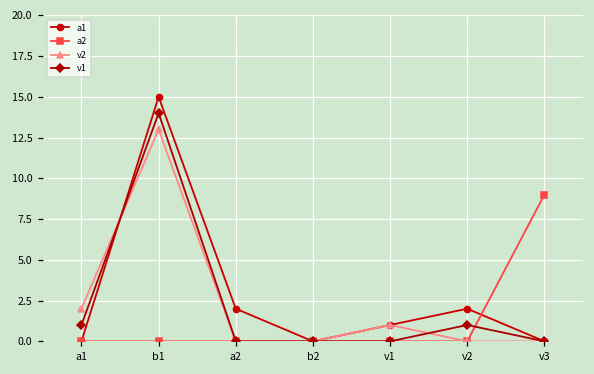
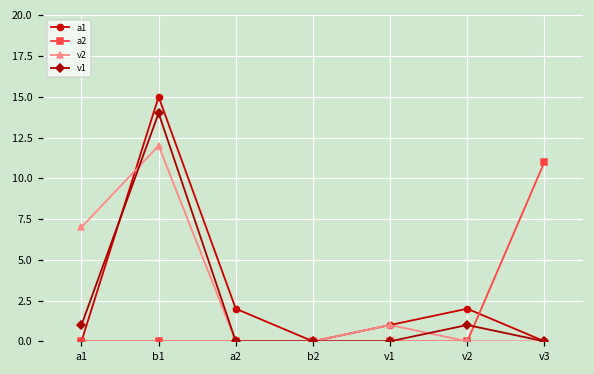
v2, a1: 2 -> 7
v2, b1: 13 -> 12
a2, v3: 9 -> 11
